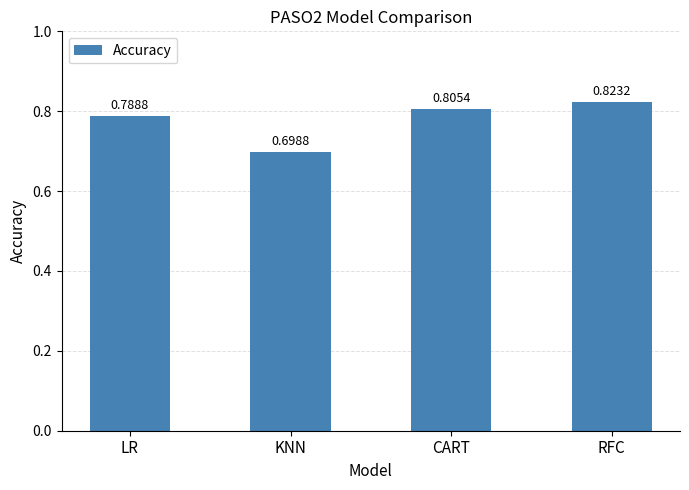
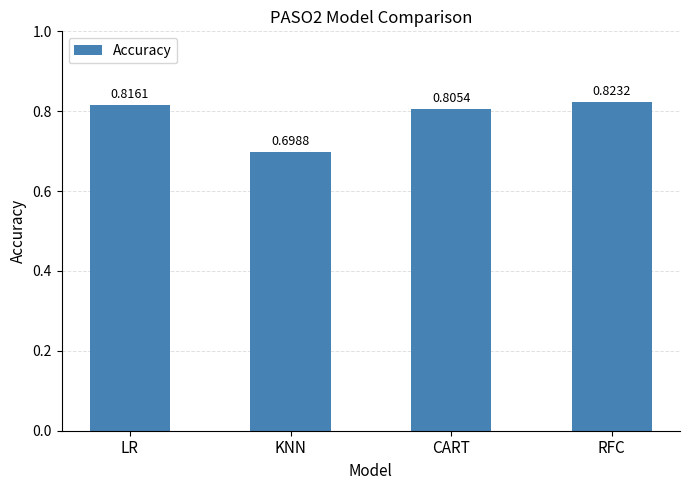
LR: 0.7888 -> 0.8161
